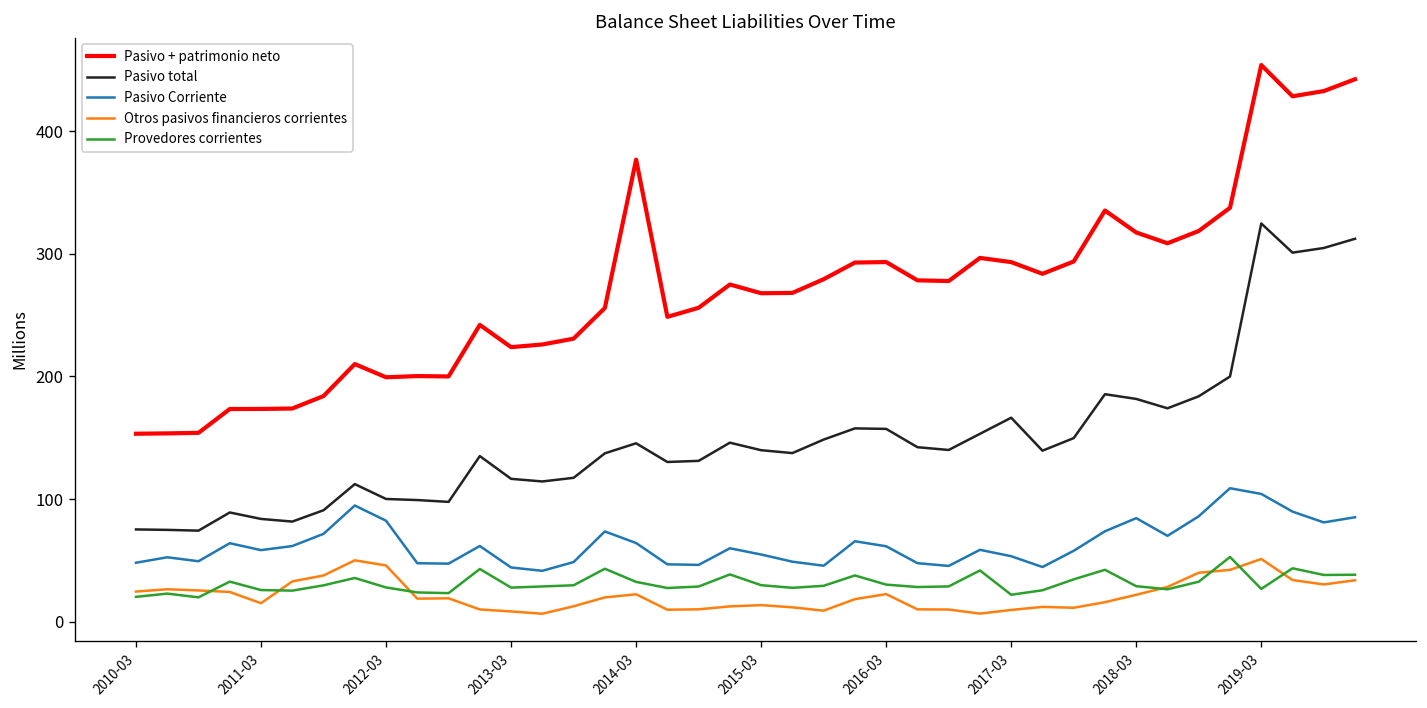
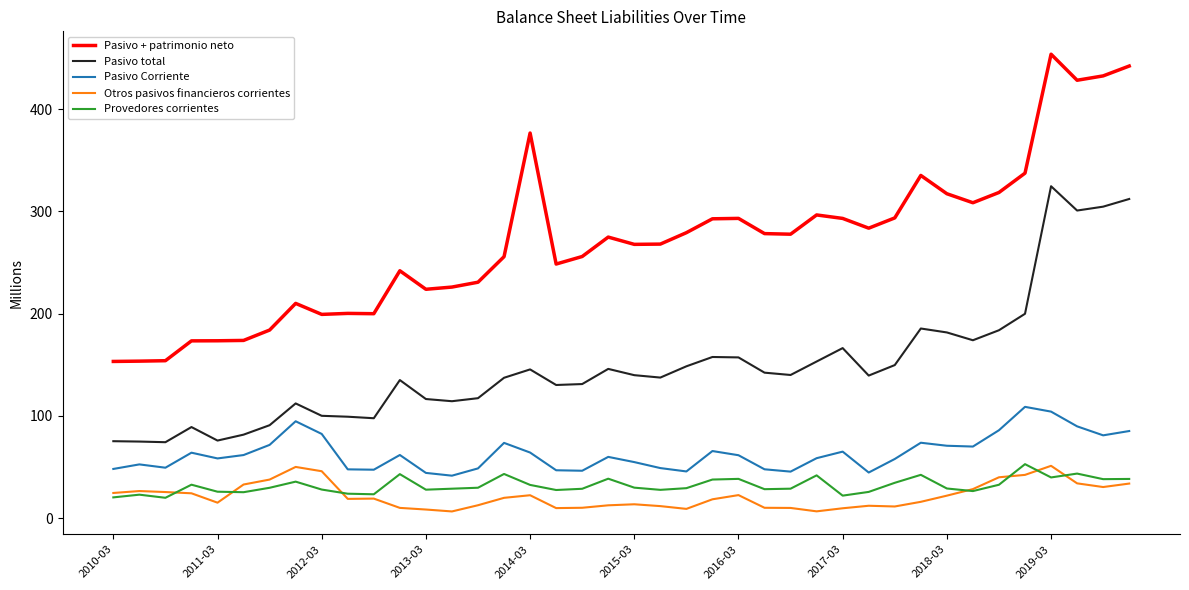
Pasivo total, 2011-03: 84 -> 76
Provedores corrientes, 2016-03: 30 -> 38
Pasivo Corriente, 2017-03: 53 -> 65
Pasivo Corriente, 2018-03: 84 -> 71
Provedores corrientes, 2019-03: 27 -> 40
